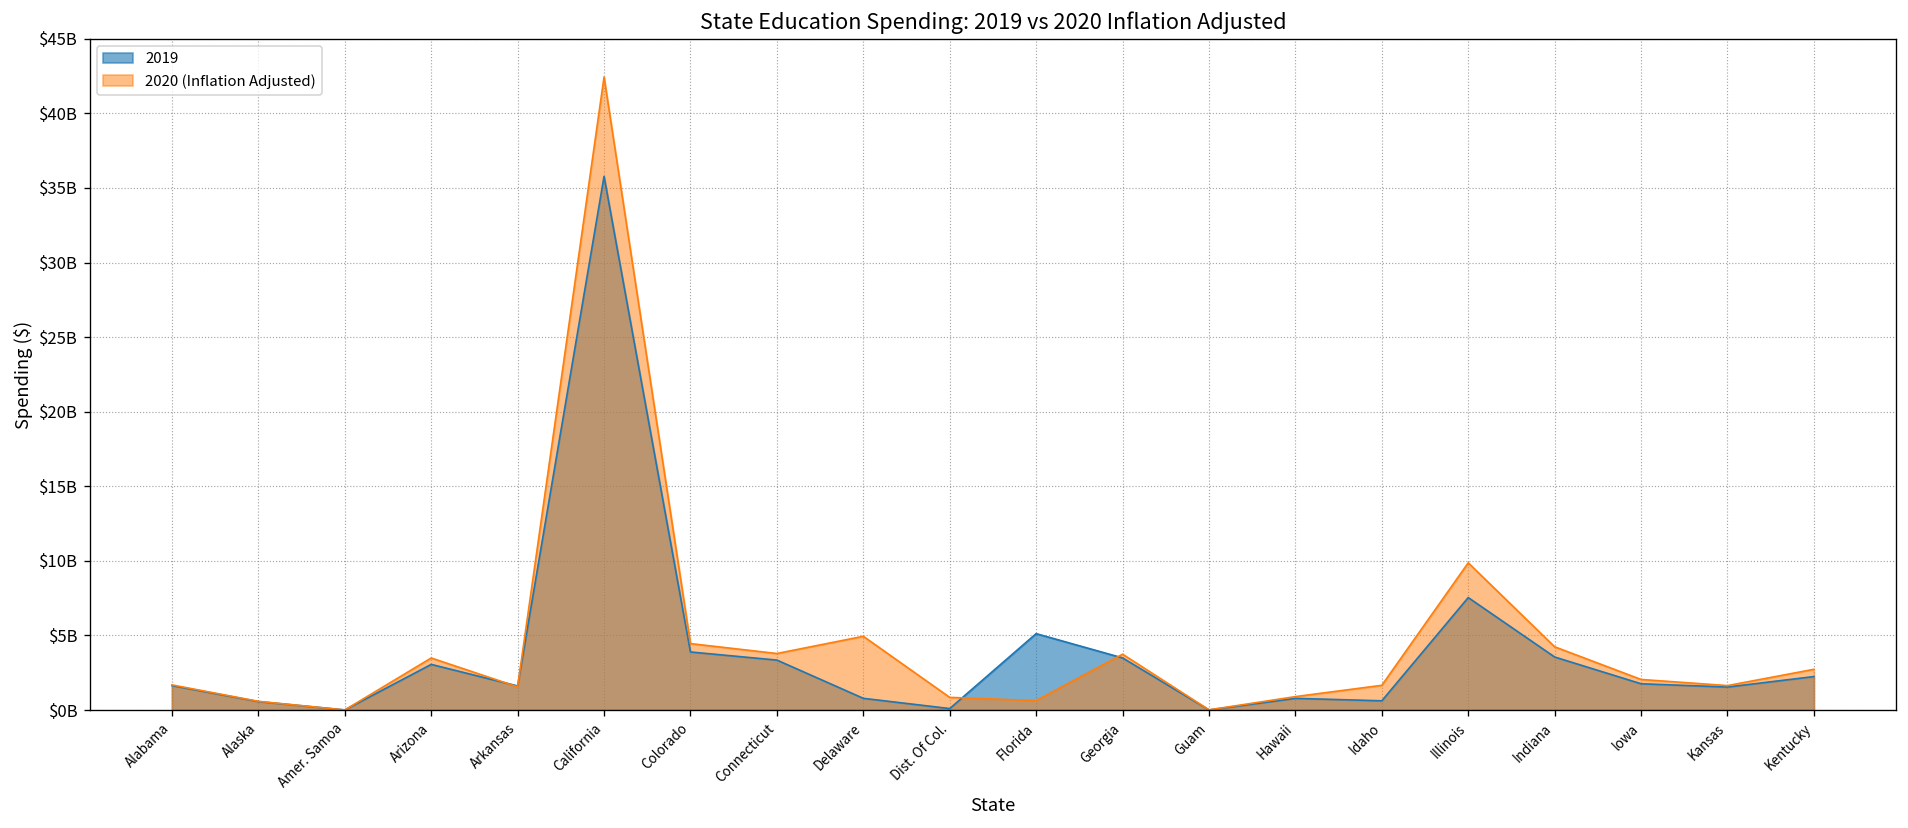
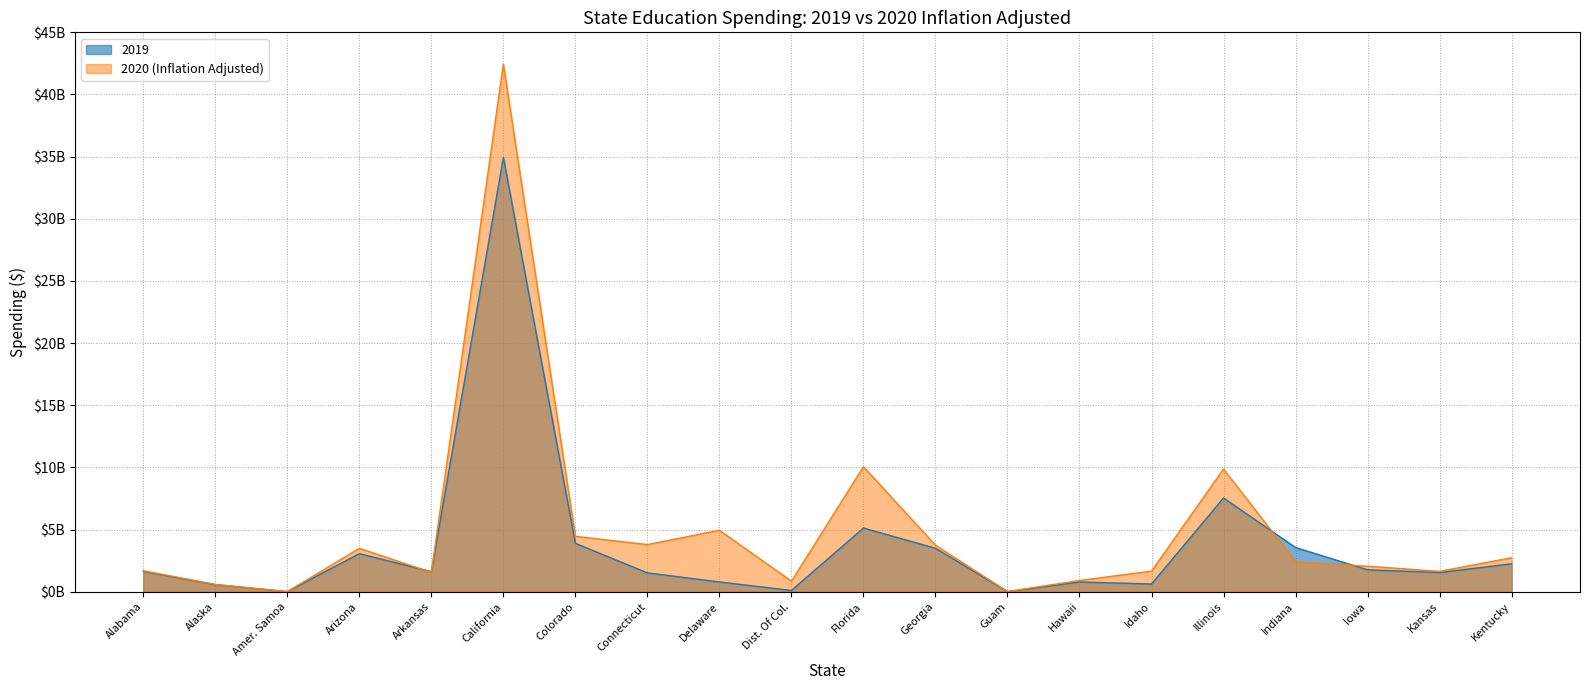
2019, California: $35800000000 -> $34900000000
2019, Connecticut: $3300000000 -> $1500000000
2020 (Inflation Adjusted), Florida: $600000000 -> $10100000000
2020 (Inflation Adjusted), Indiana: $4200000000 -> $2400000000
